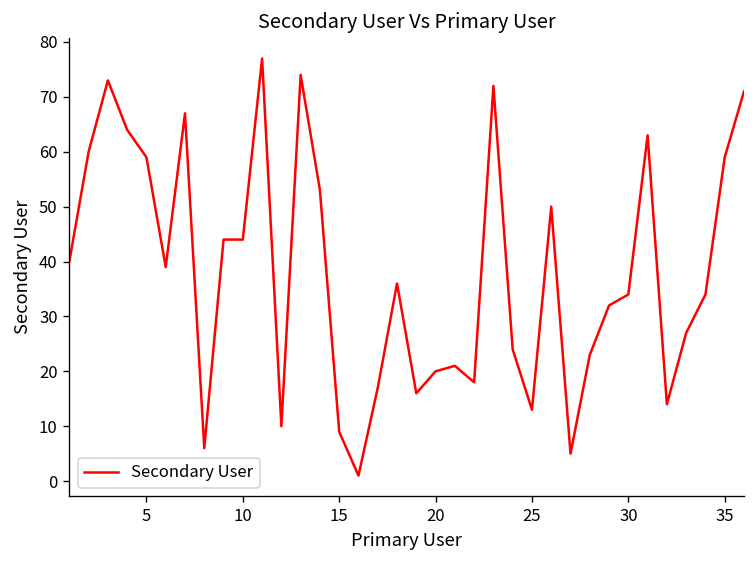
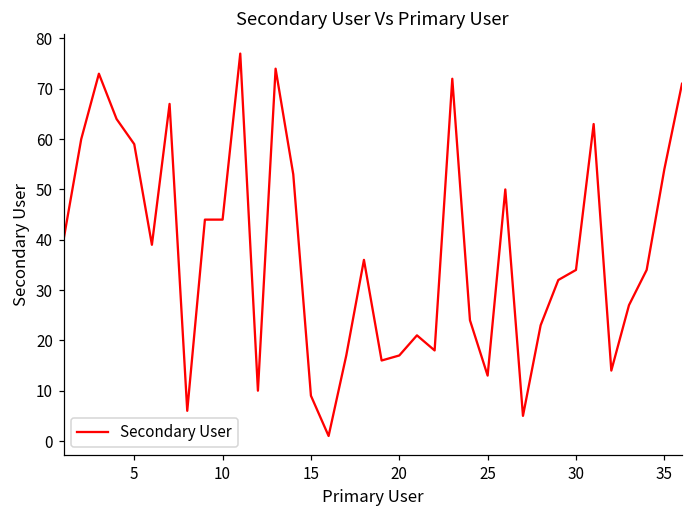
20: 20 -> 17
35: 59 -> 54
